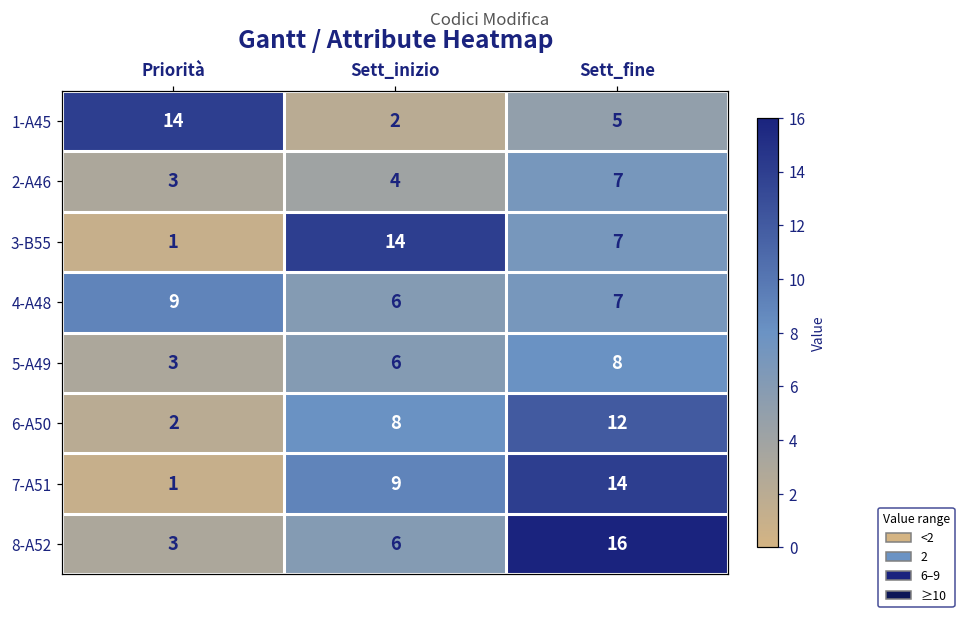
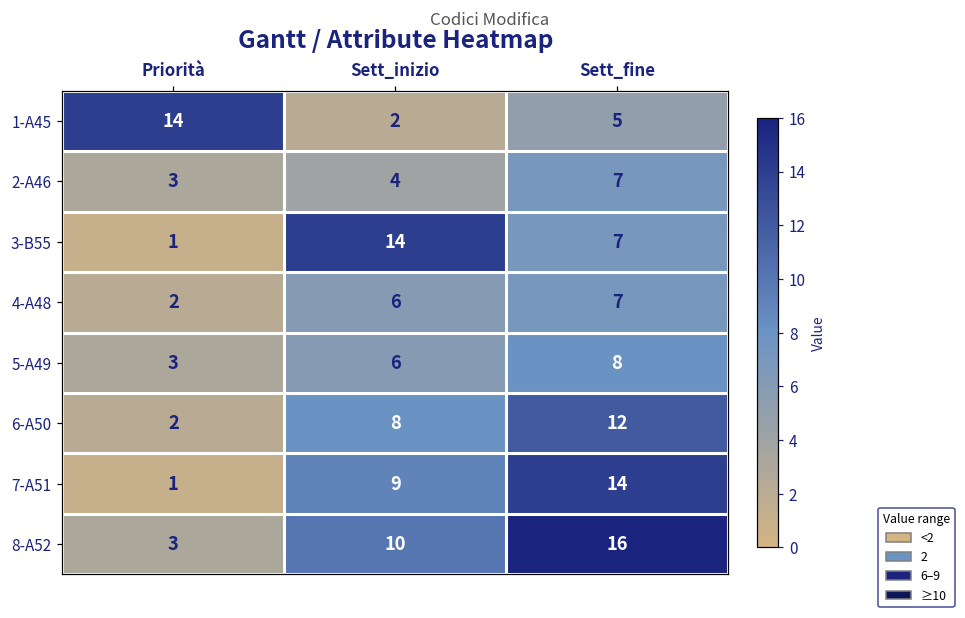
4-A48, Priorità: 9 -> 2
8-A52, Sett_inizio: 6 -> 10
